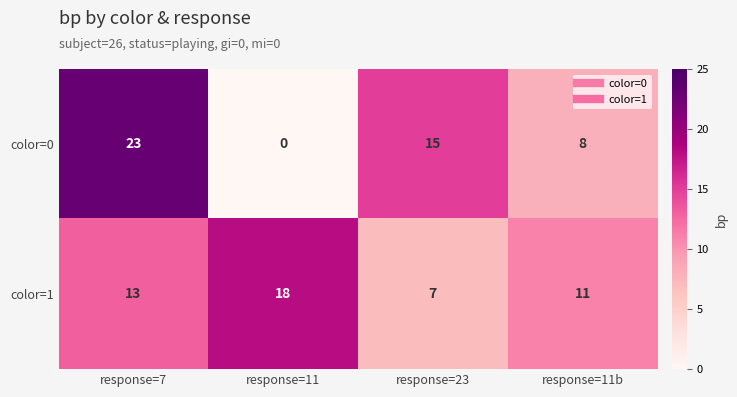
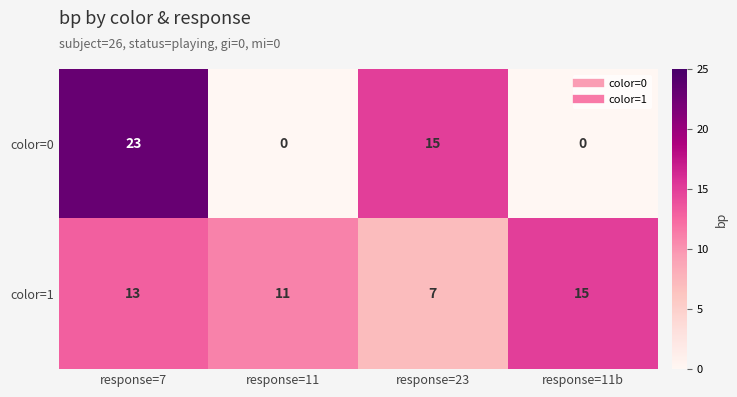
color=0, response=11b: 8 -> 0
color=1, response=11: 18 -> 11
color=1, response=11b: 11 -> 15
